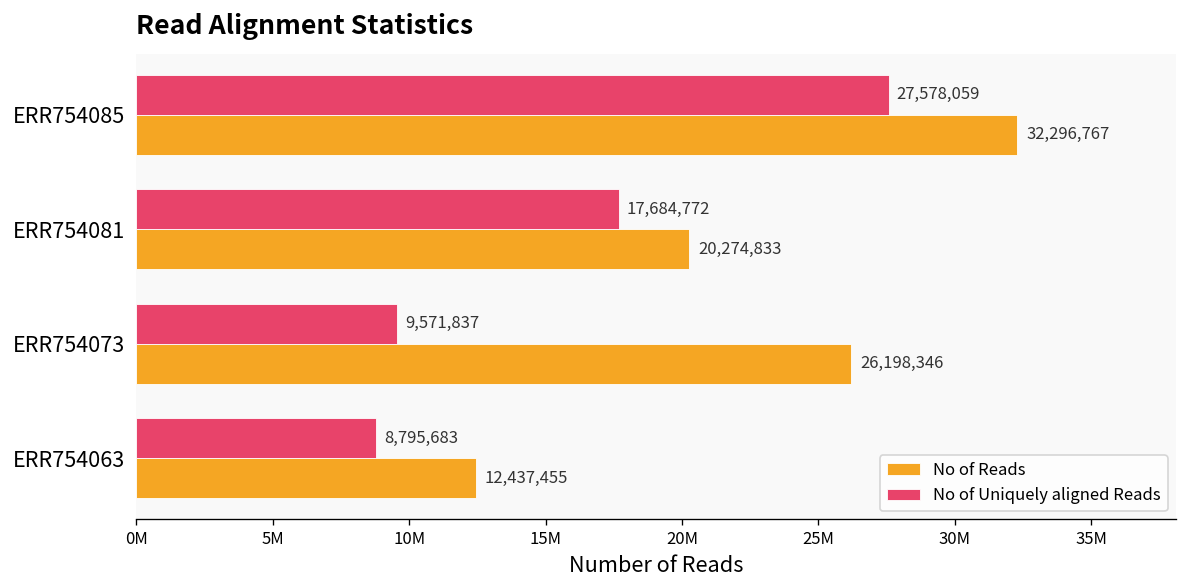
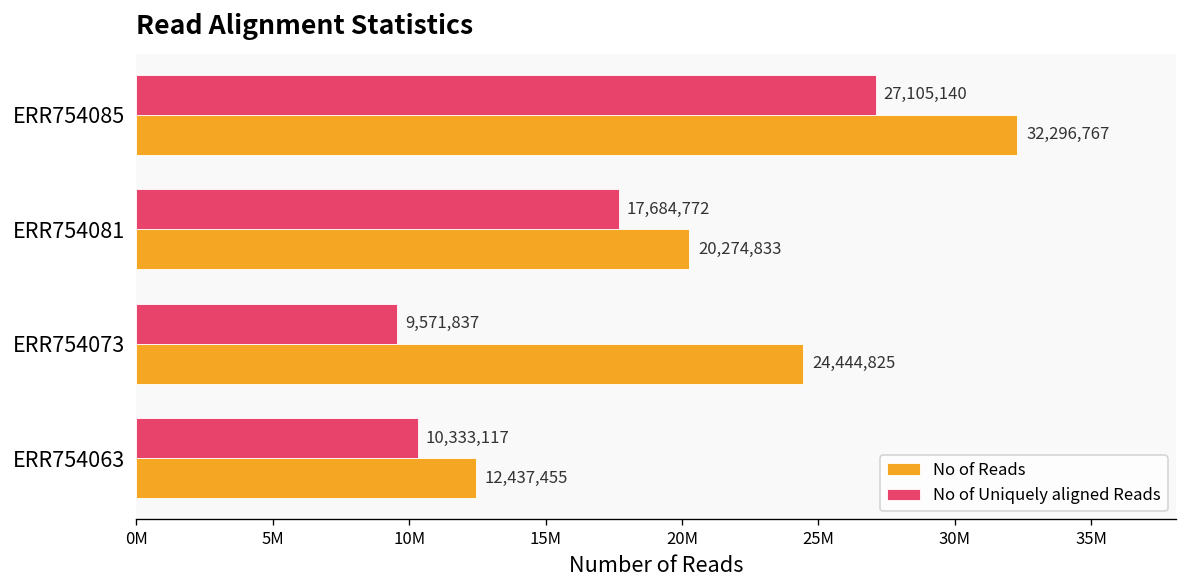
No of Uniquely aligned Reads, ERR754085: 27,578,059 -> 27,105,140
No of Reads, ERR754073: 26,198,346 -> 24,444,825
No of Uniquely aligned Reads, ERR754063: 8,795,683 -> 10,333,117
